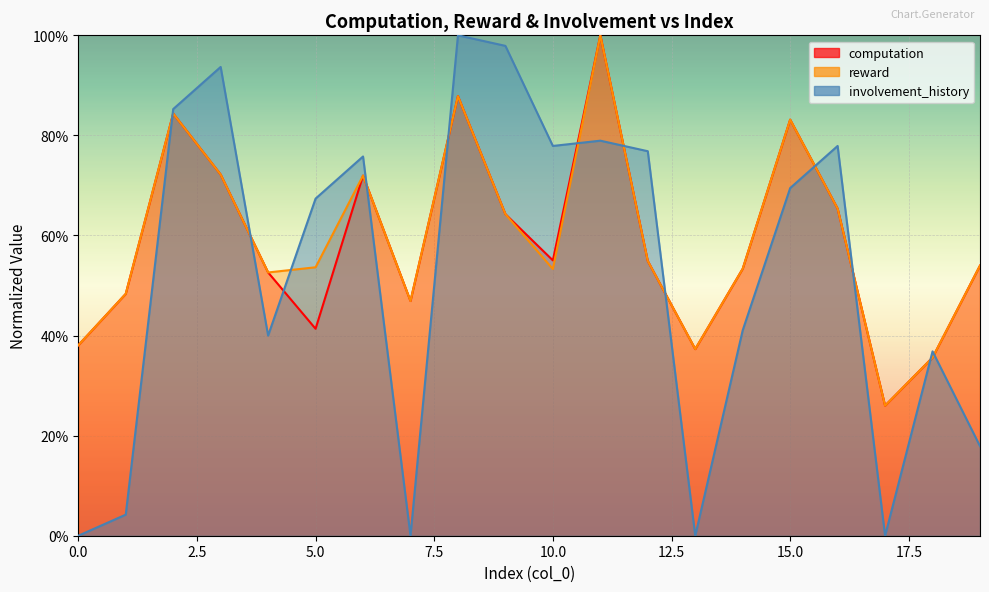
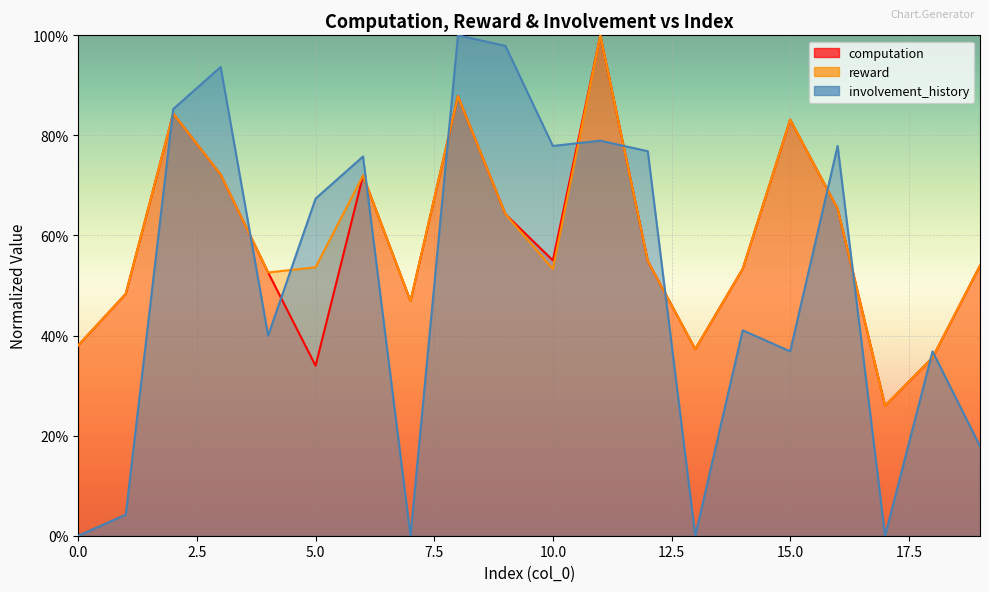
computation, 5.0: 41% -> 34%
involvement_history, 15.0: 69% -> 37%
